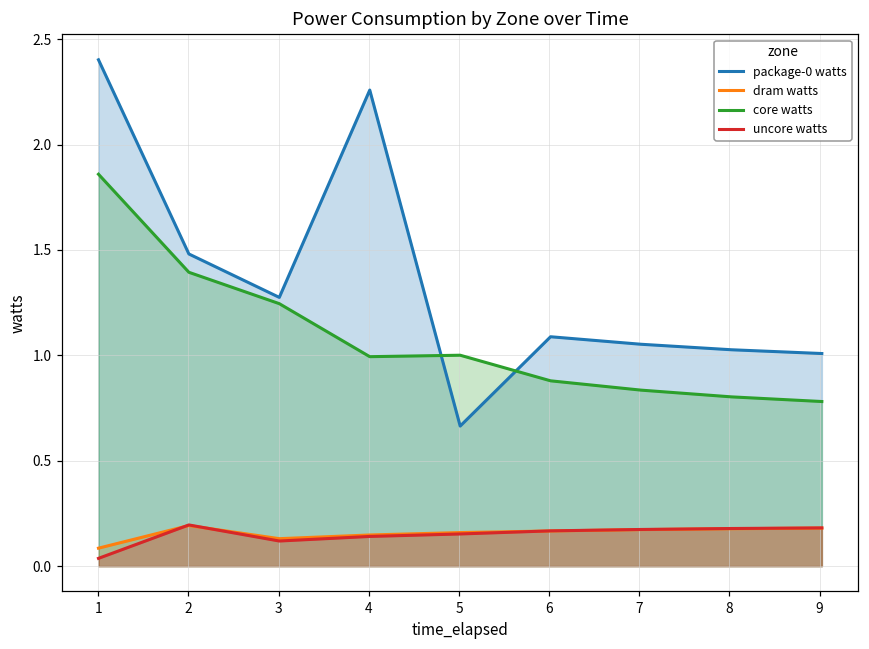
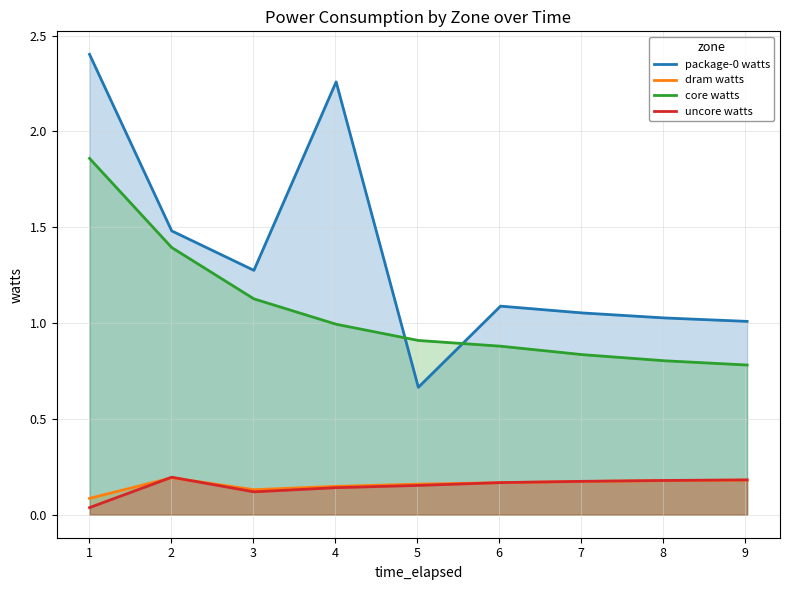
core watts, 3: 1.25 -> 1.13
core watts, 5: 1.00 -> 0.91
